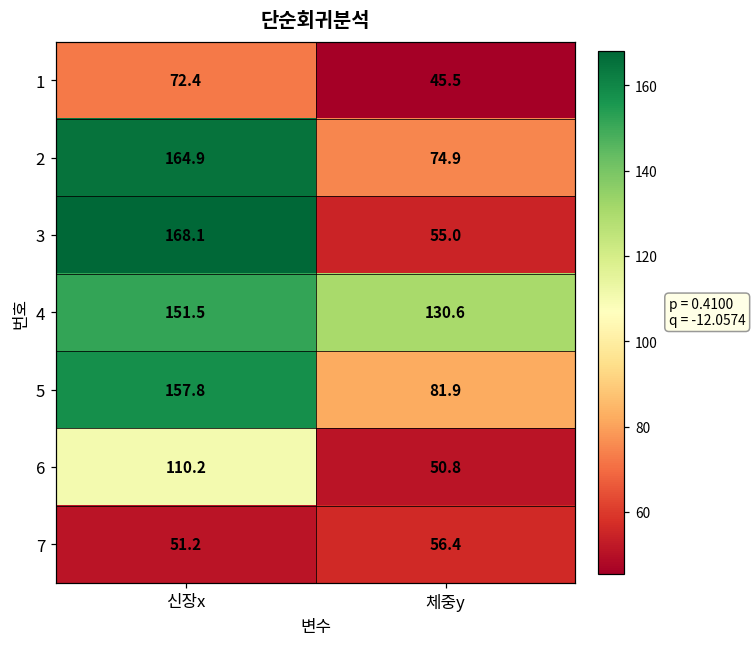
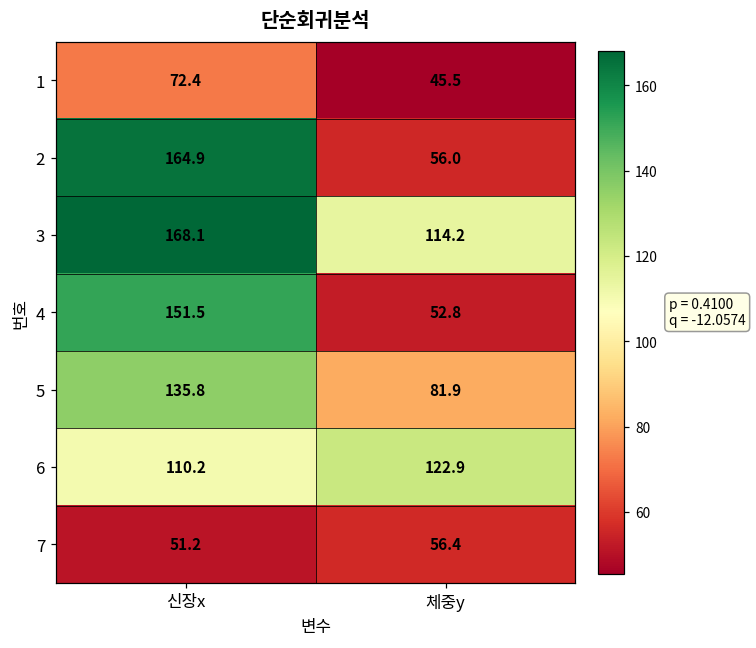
2, 체중y: 74.9 -> 56.0
3, 체중y: 55.0 -> 114.2
4, 체중y: 130.6 -> 52.8
5, 신장x: 157.8 -> 135.8
6, 체중y: 50.8 -> 122.9
